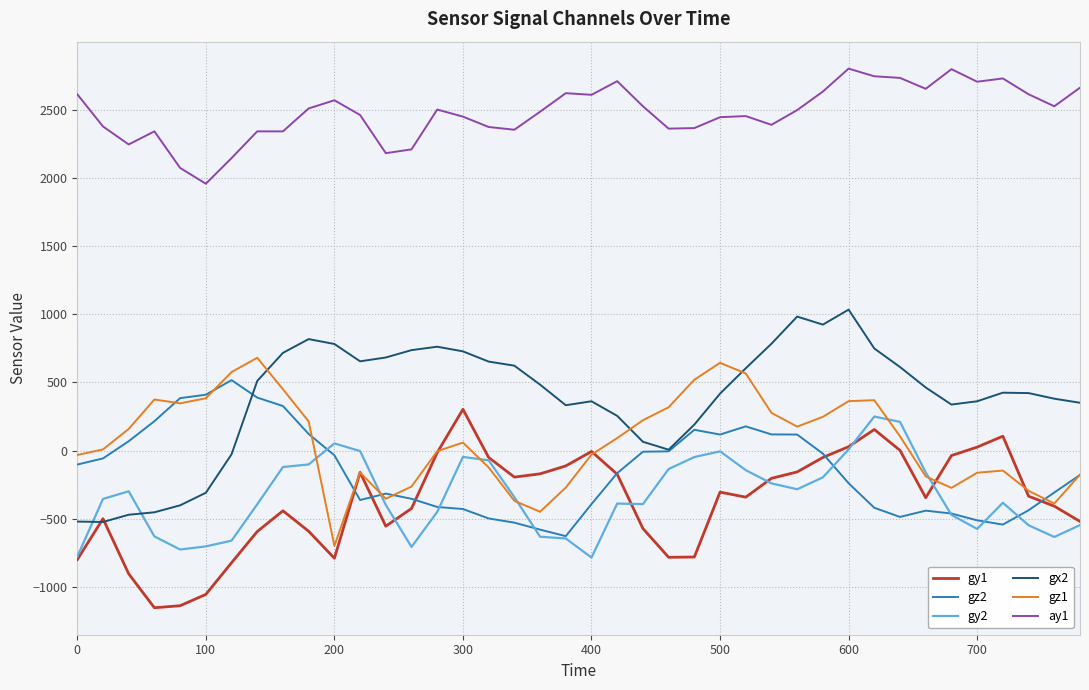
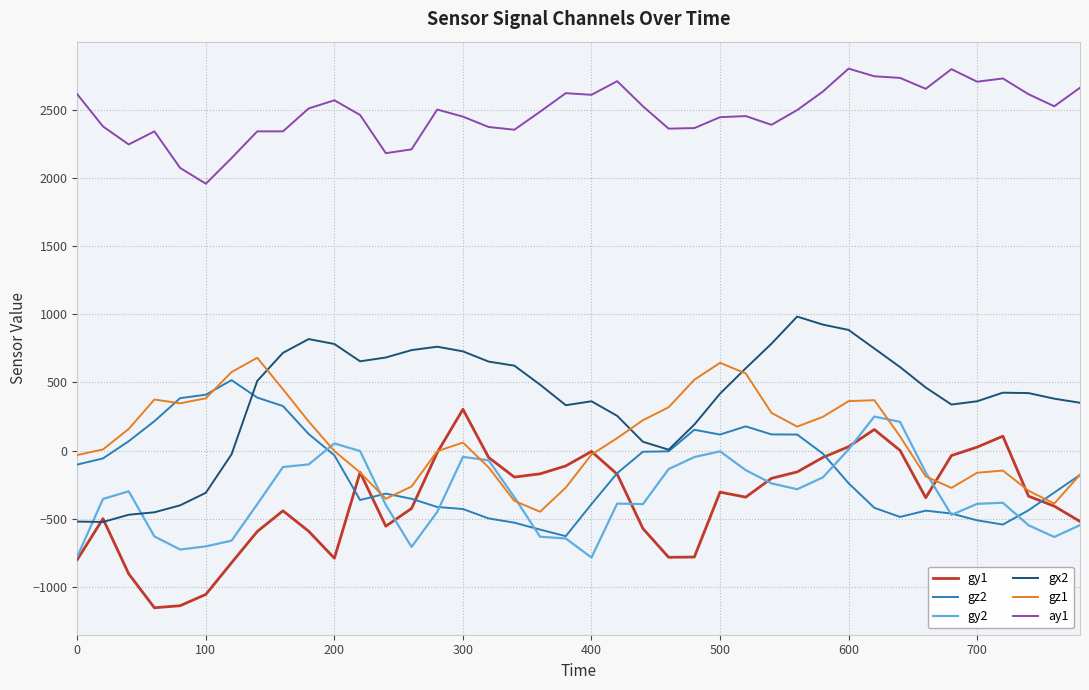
gz1, 200: -700 -> 0
gx2, 600: 1030 -> 880
gy2, 700: -580 -> -390
